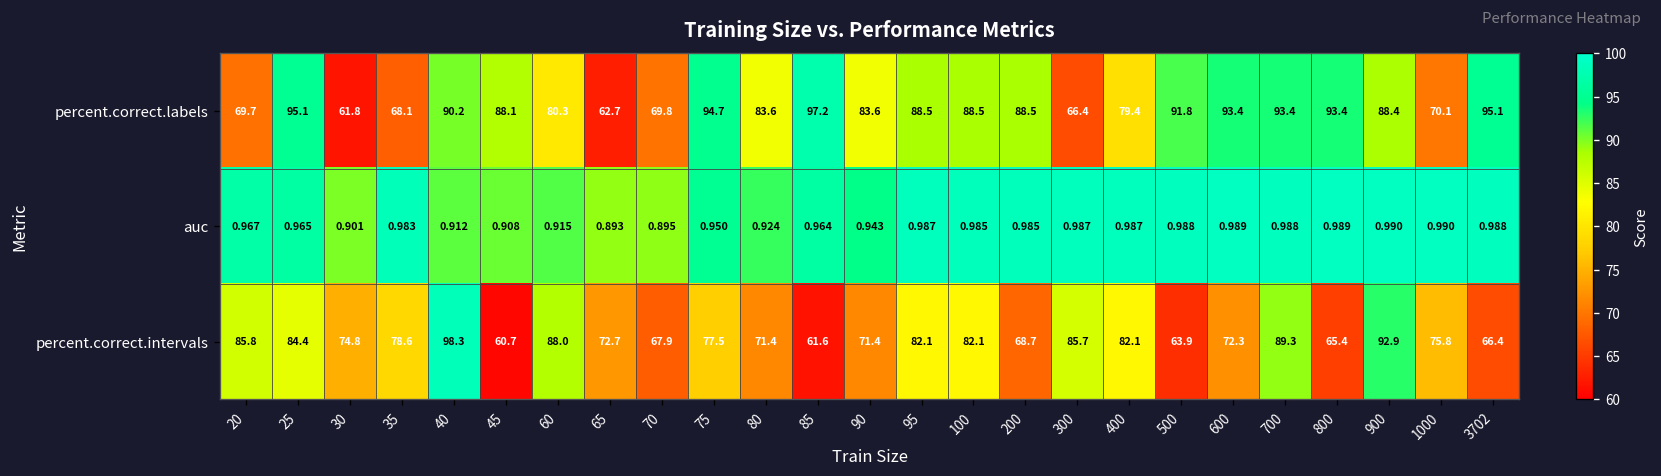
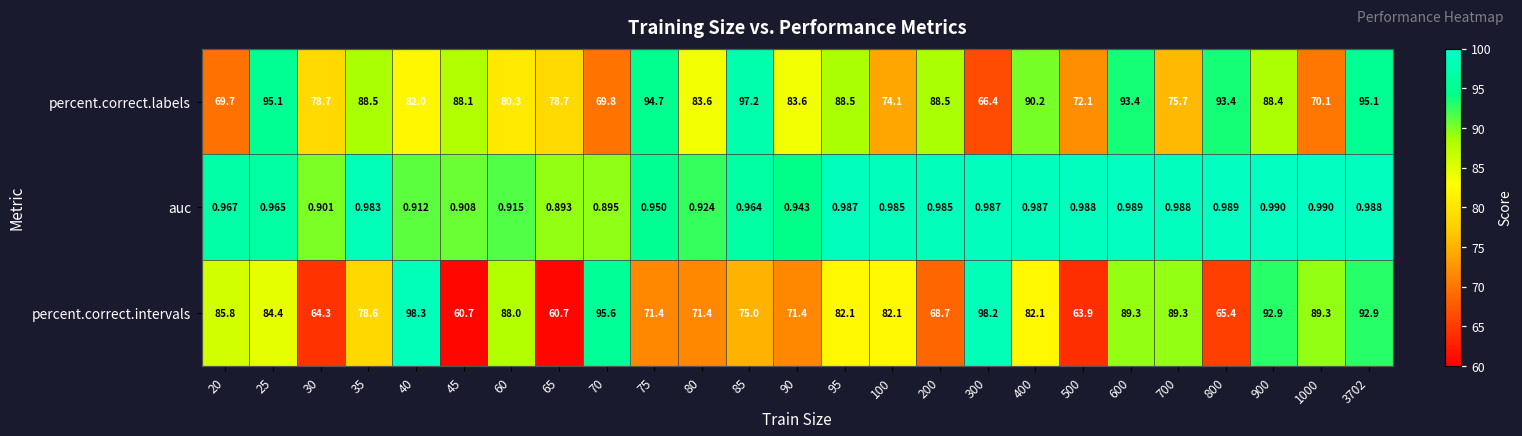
percent.correct.labels, 30: 61.8 -> 78.7
percent.correct.labels, 35: 68.1 -> 88.5
percent.correct.labels, 40: 90.2 -> 82.0
percent.correct.labels, 65: 62.7 -> 78.7
percent.correct.labels, 100: 88.5 -> 74.1
percent.correct.labels, 400: 79.4 -> 90.2
percent.correct.labels, 500: 91.8 -> 72.1
percent.correct.labels, 700: 93.4 -> 75.7
percent.correct.intervals, 30: 74.8 -> 64.3
percent.correct.intervals, 65: 72.7 -> 60.7
percent.correct.intervals, 70: 67.9 -> 95.6
percent.correct.intervals, 75: 77.5 -> 71.4
percent.correct.intervals, 85: 61.6 -> 75.0
percent.correct.intervals, 300: 85.7 -> 98.2
percent.correct.intervals, 600: 72.3 -> 89.3
percent.correct.intervals, 1000: 75.8 -> 89.3
percent.correct.intervals, 3702: 66.4 -> 92.9
